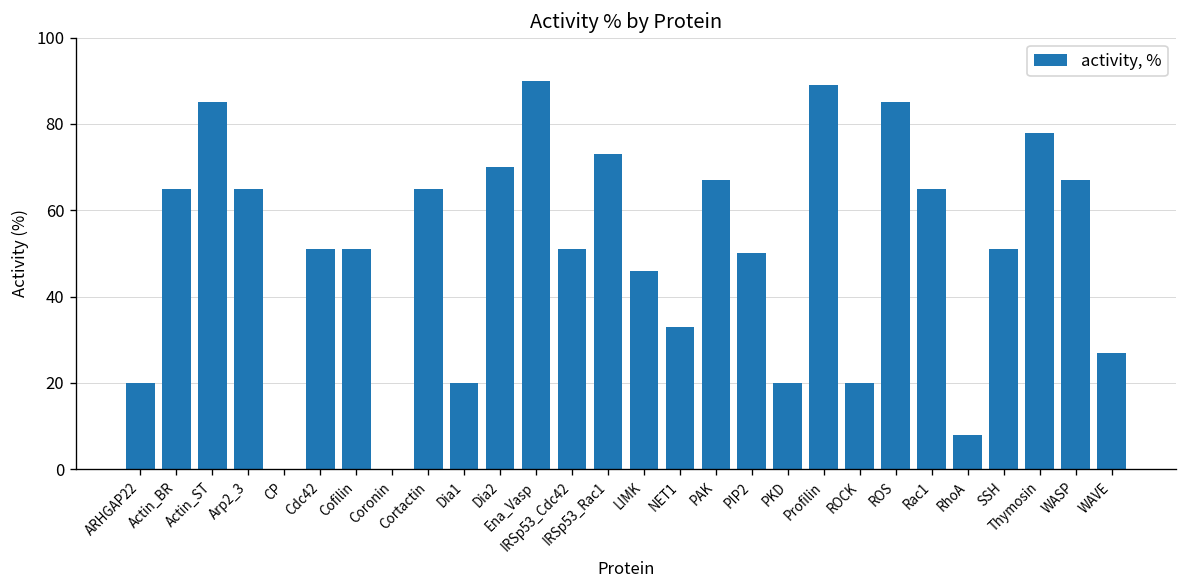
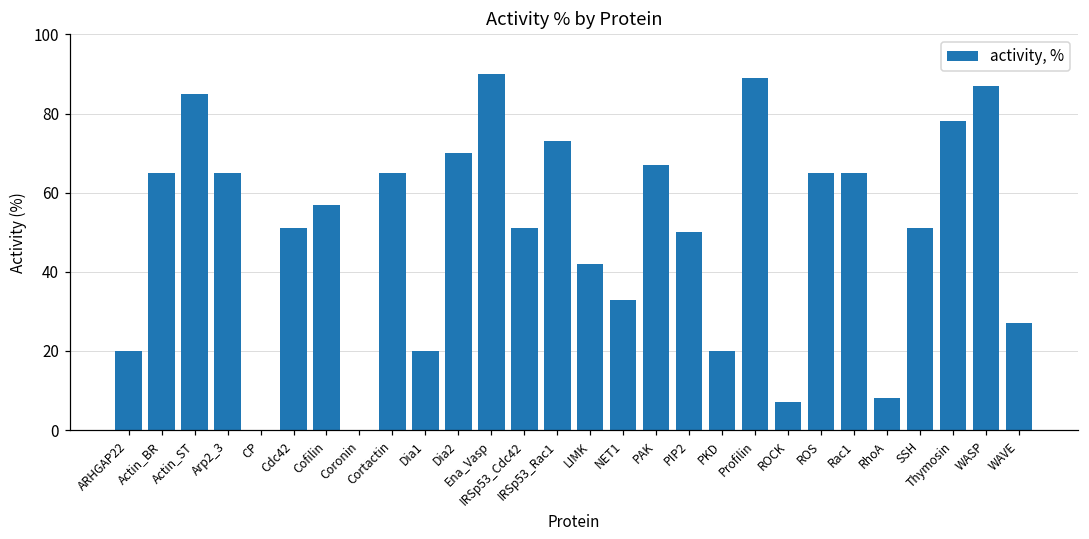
Cofilin: 51 -> 57
LIMK: 46 -> 42
ROCK: 20 -> 7
ROS: 85 -> 65
WASP: 67 -> 87
